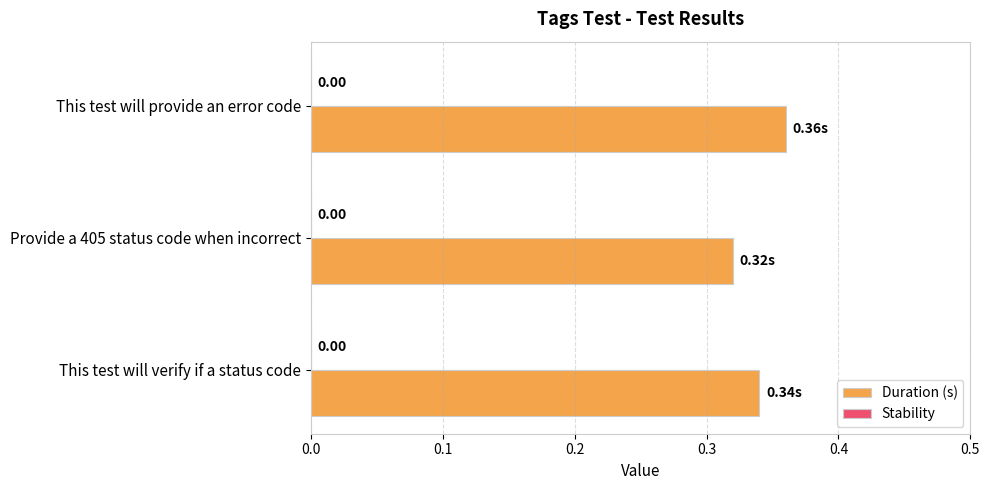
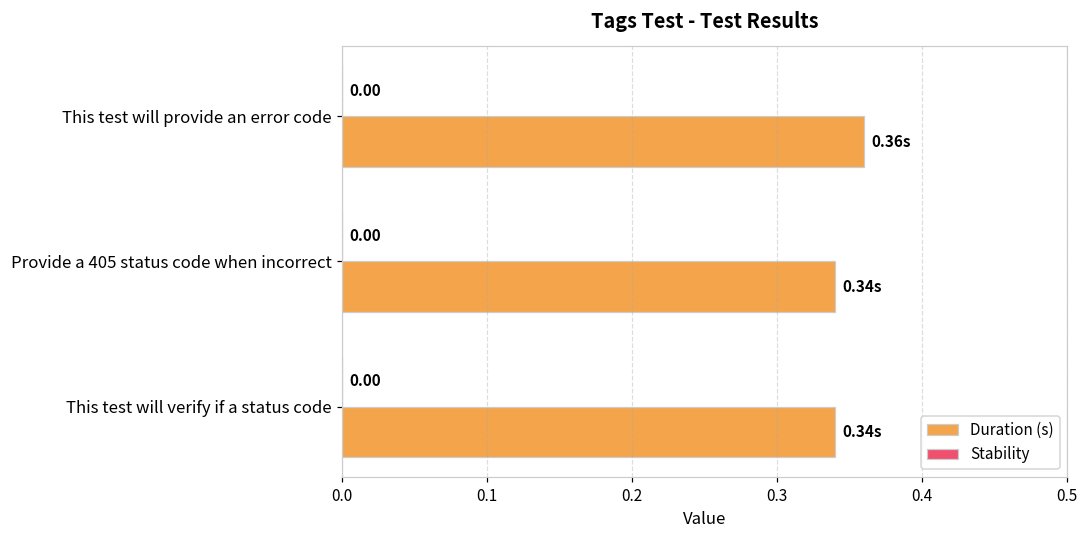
Duration (s), Provide a 405 status code when incorrect: 0.32s -> 0.34s
